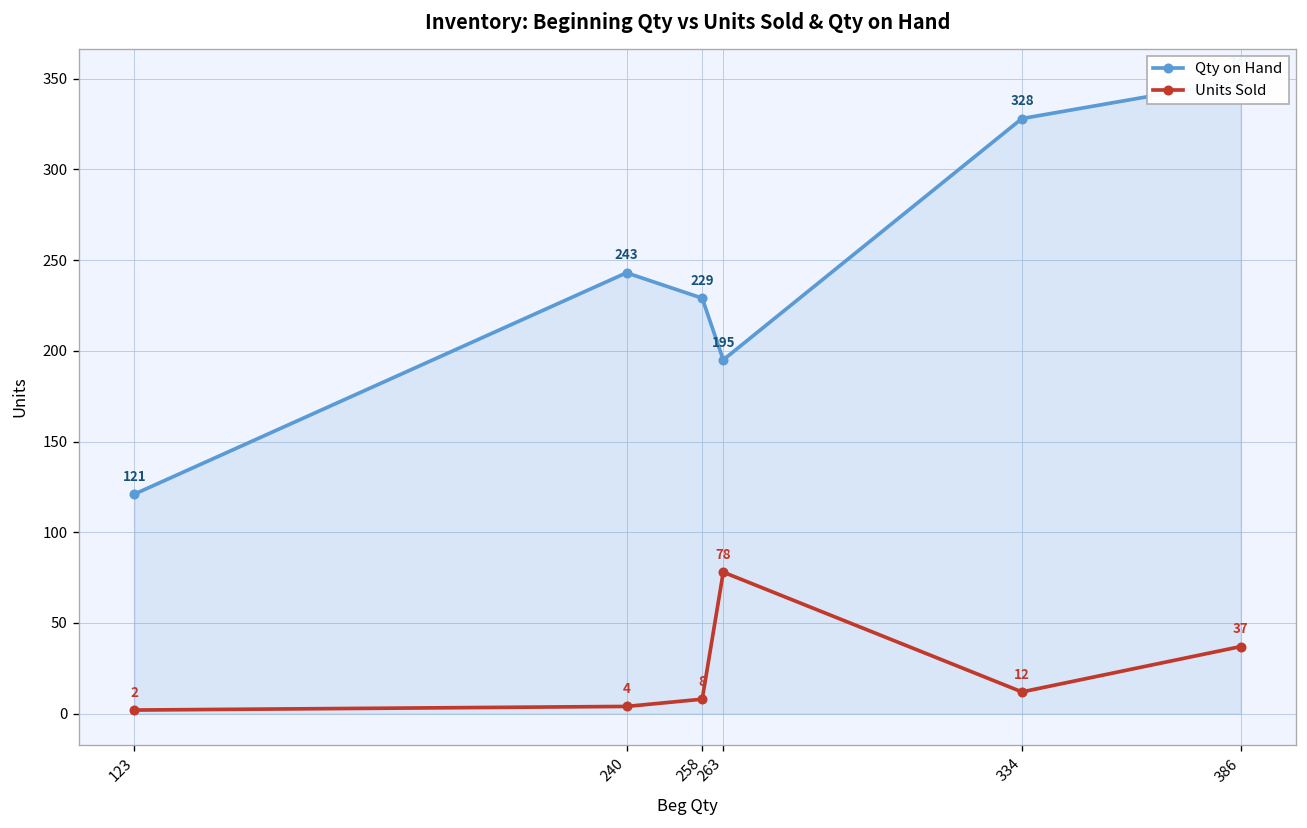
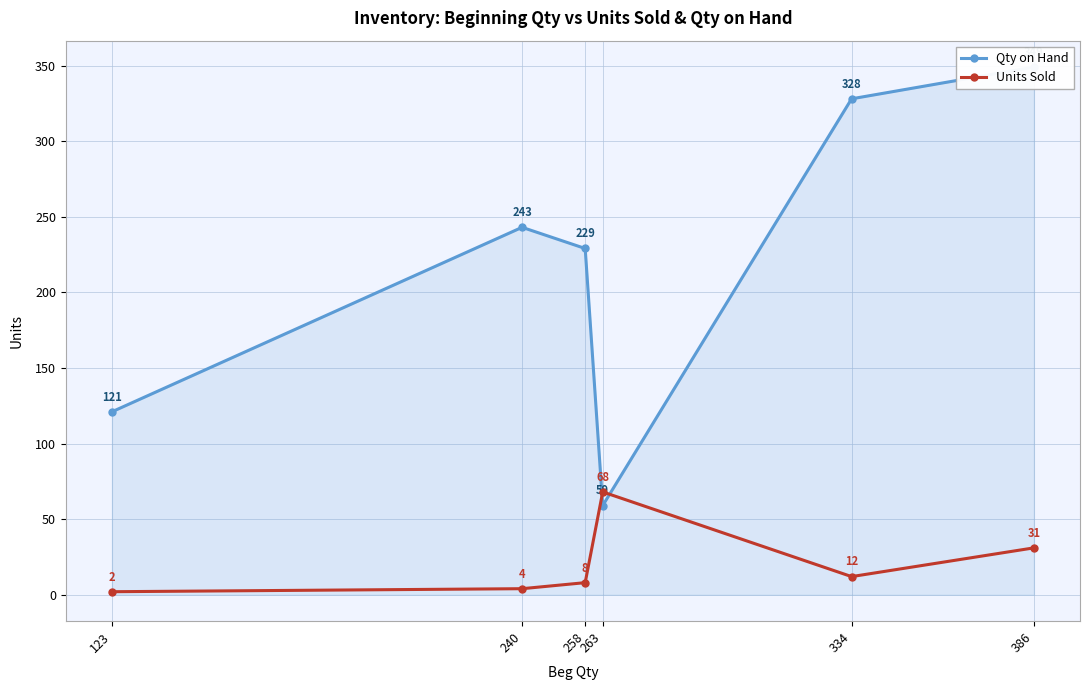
Qty on Hand, 263: 195 -> 59
Units Sold, 263: 78 -> 68
Units Sold, 386: 37 -> 31
